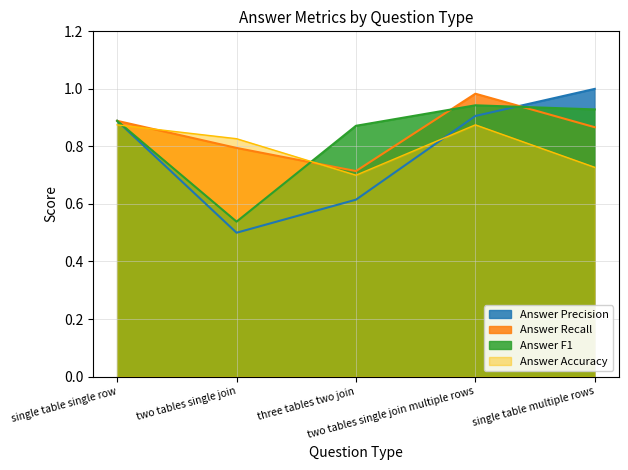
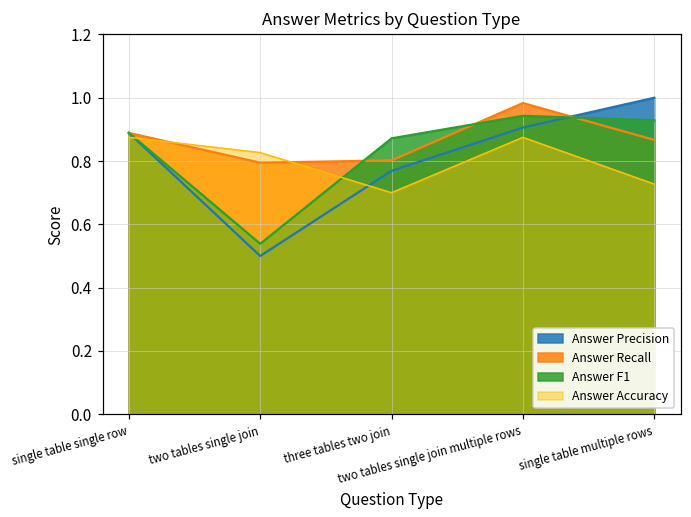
Answer Precision, three tables two join: 0.61 -> 0.77
Answer Recall, three tables two join: 0.71 -> 0.80
